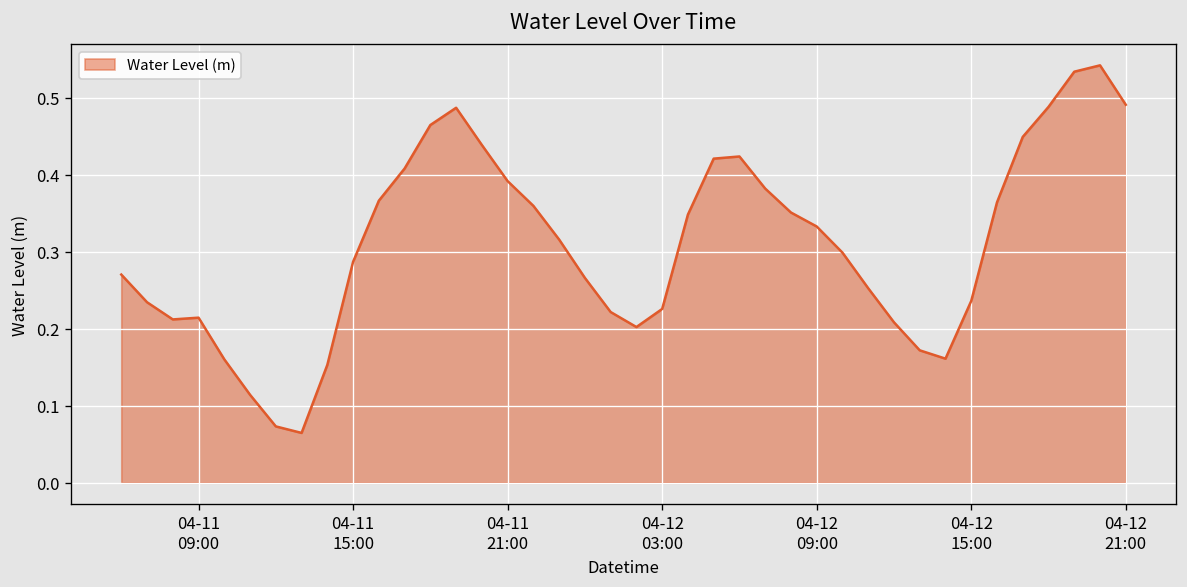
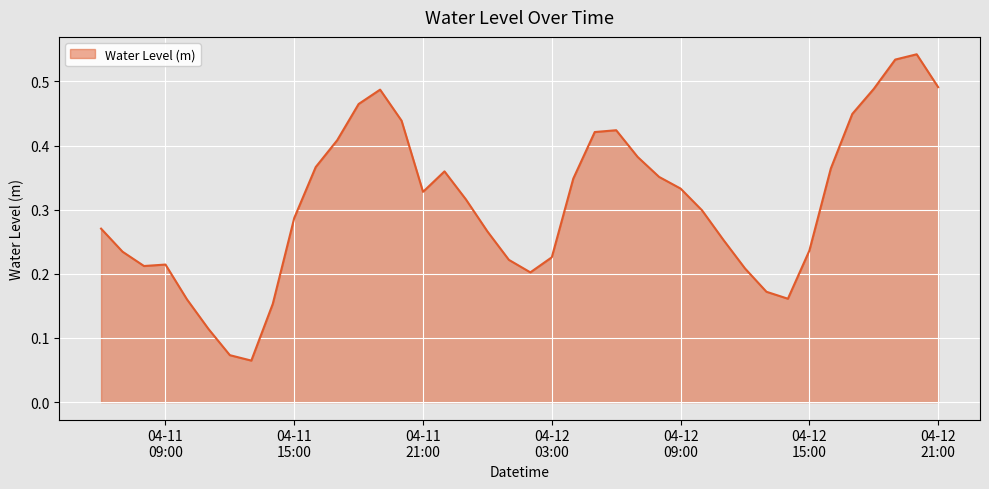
04-11 21:00: 0.39 -> 0.33
